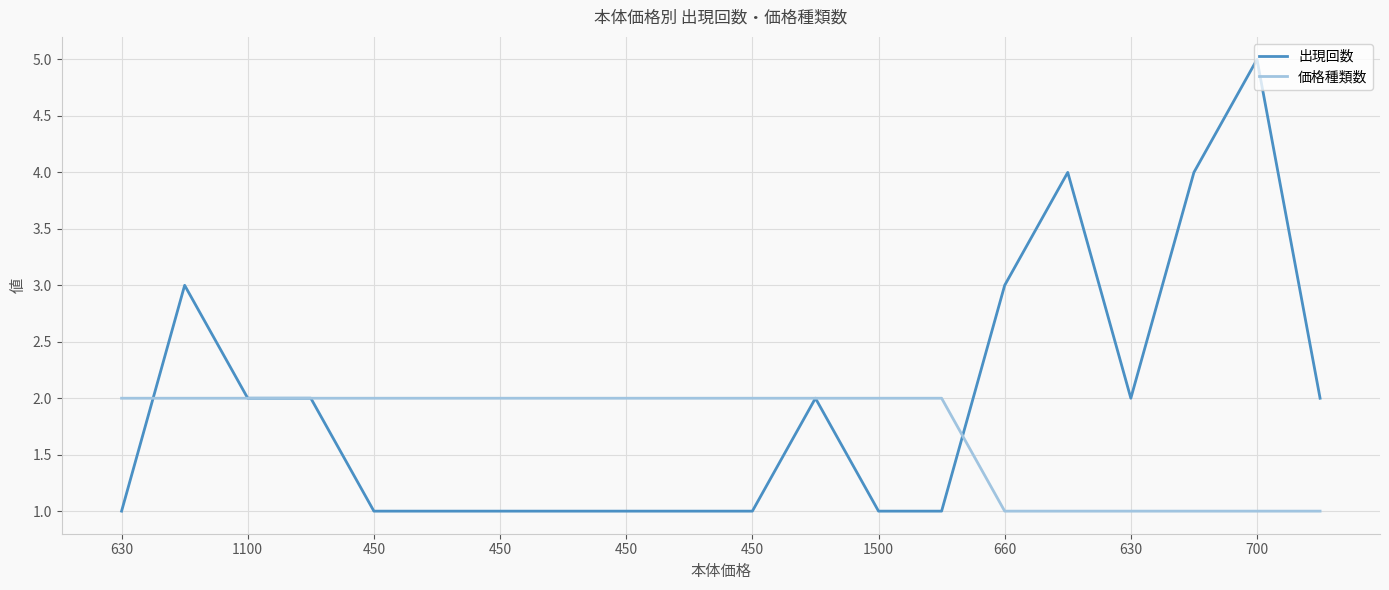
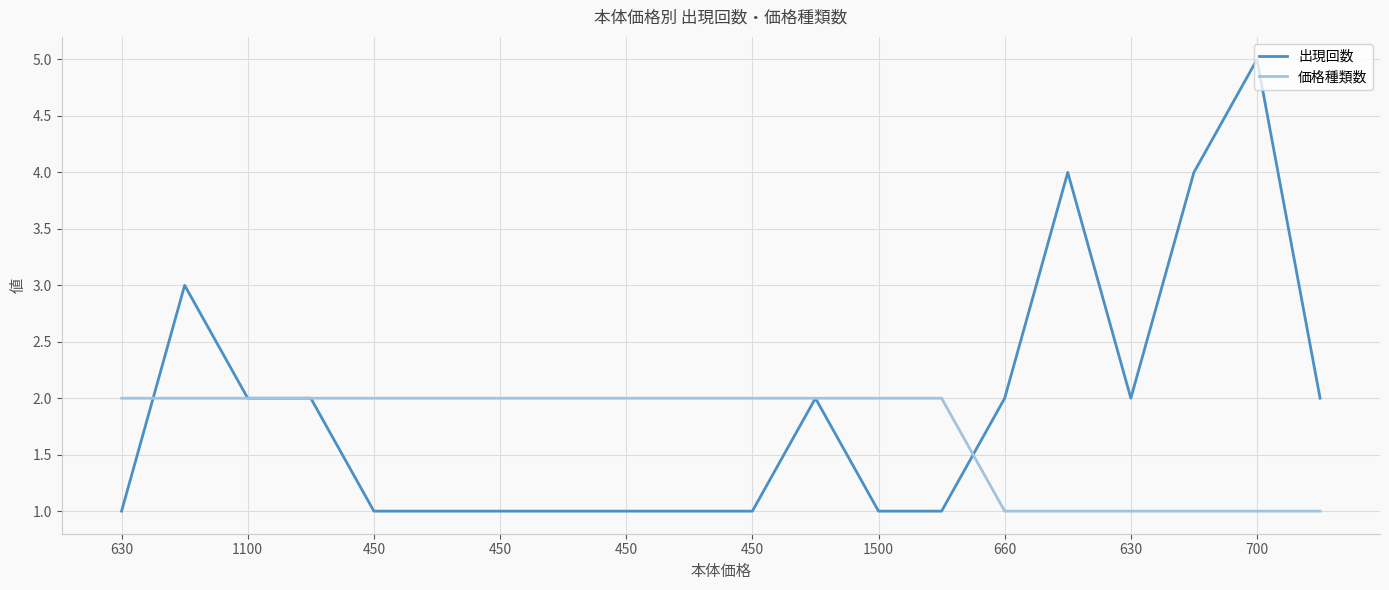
出現回数, 660: 3 -> 2
